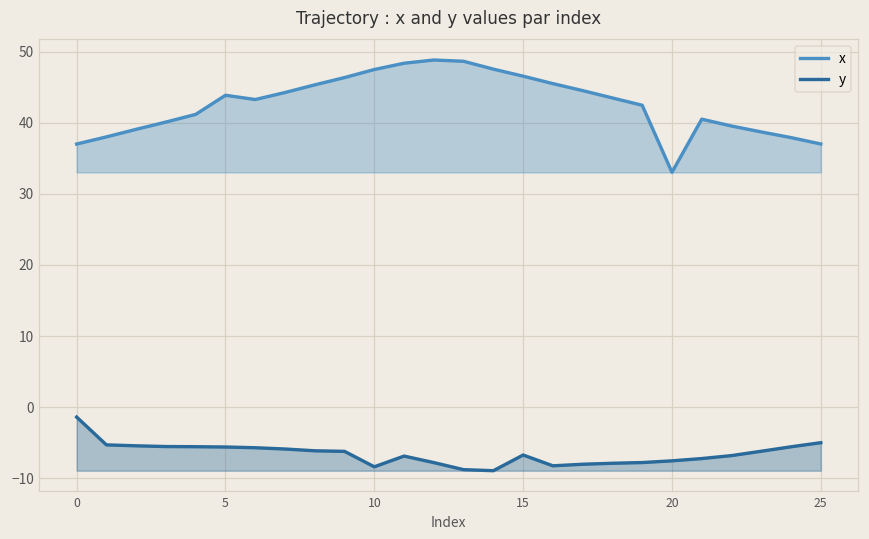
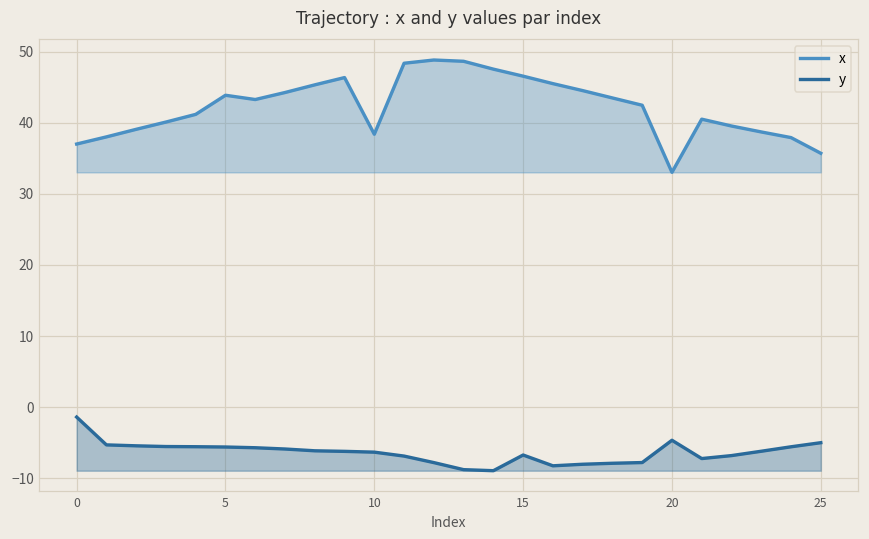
x, 10: 47 -> 38
y, 10: -8 -> -6
y, 20: -8 -> -5
x, 25: 37 -> 36
